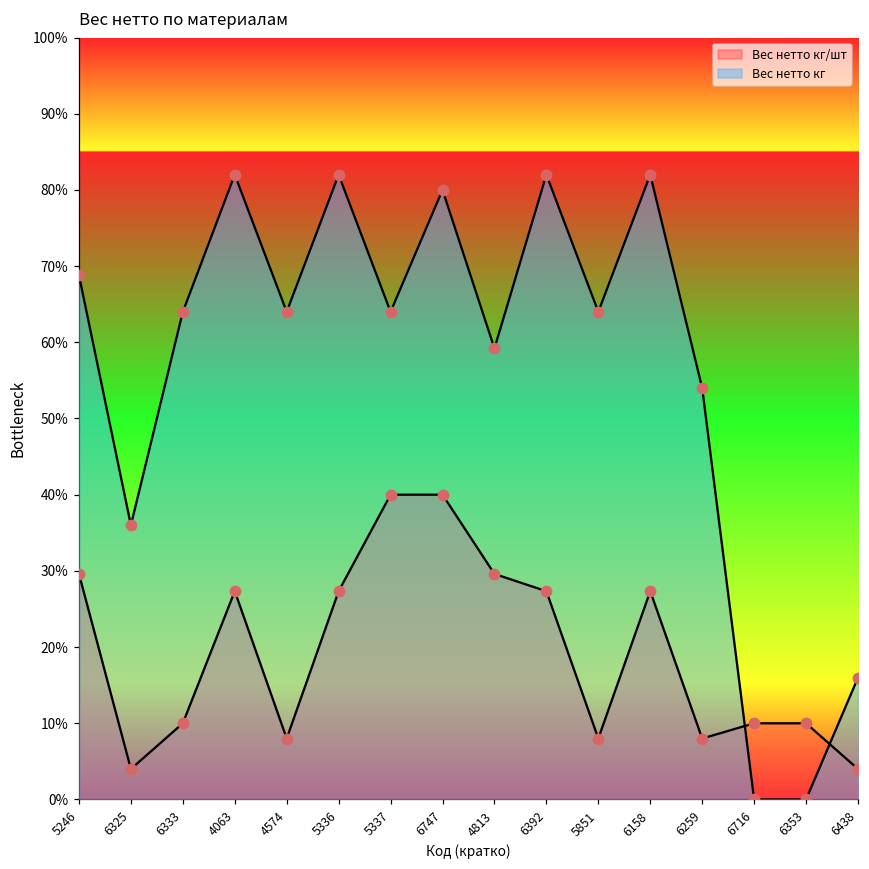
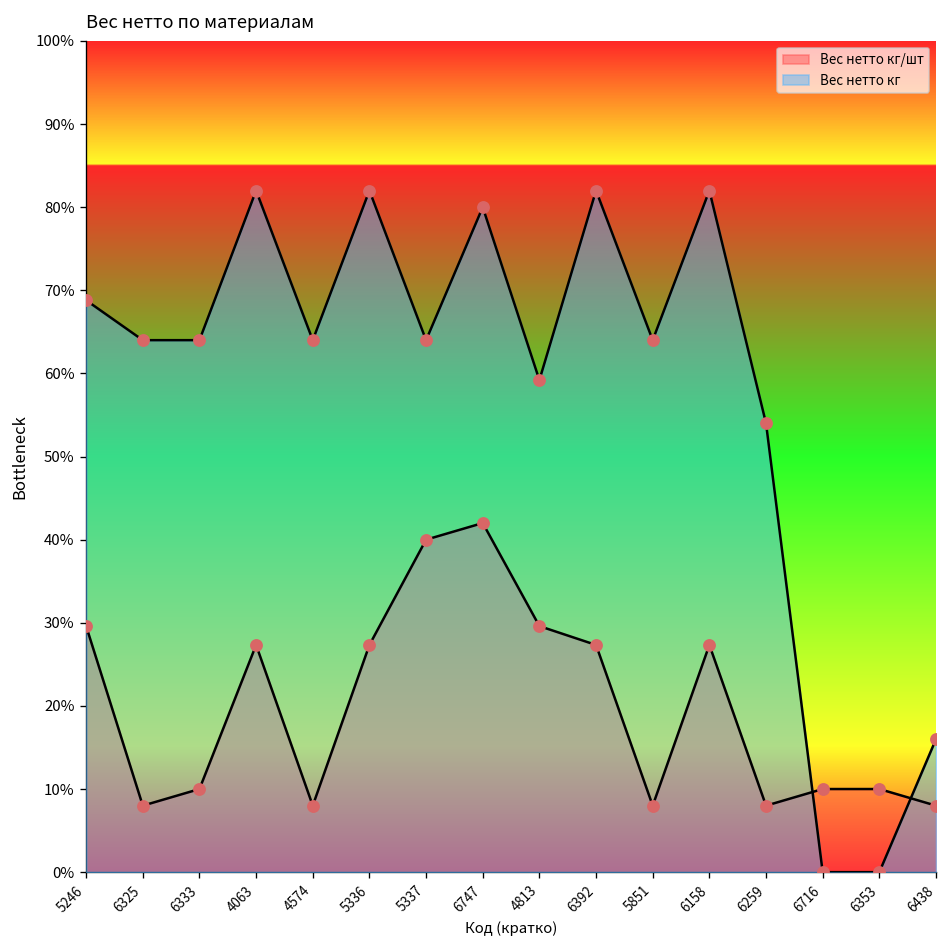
Вес нетто кг/шт, 6325: 4% -> 8%
Вес нетто кг, 6325: 36% -> 64%
Вес нетто кг/шт, 6747: 40% -> 42%
Вес нетто кг/шт, 6438: 4% -> 8%
